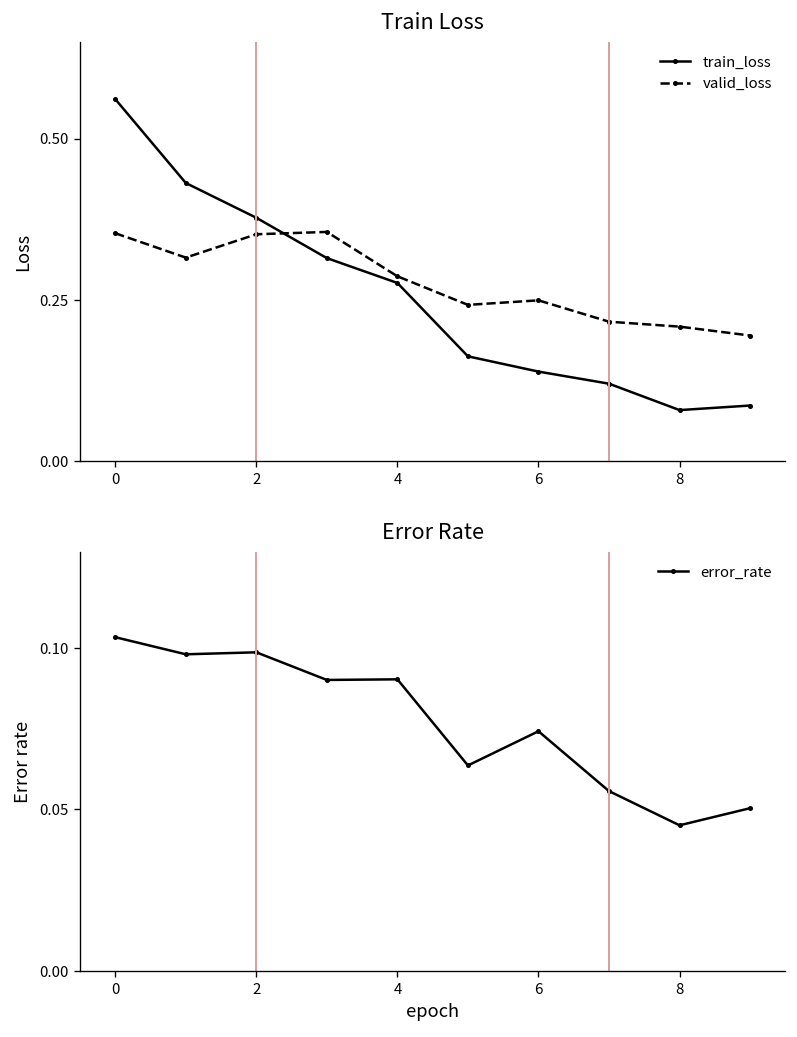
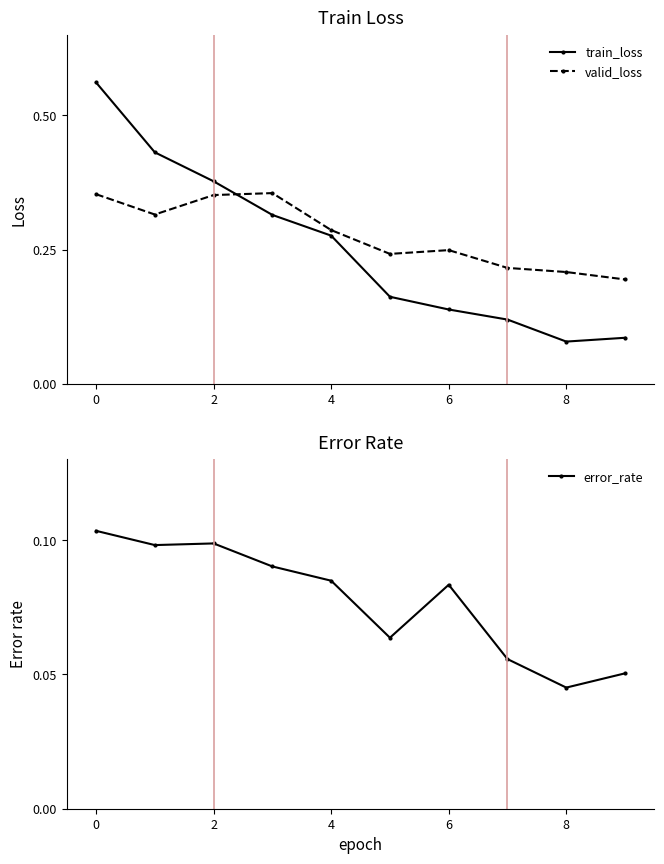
Error Rate, 4: 0.090 -> 0.085
Error Rate, 6: 0.074 -> 0.083
